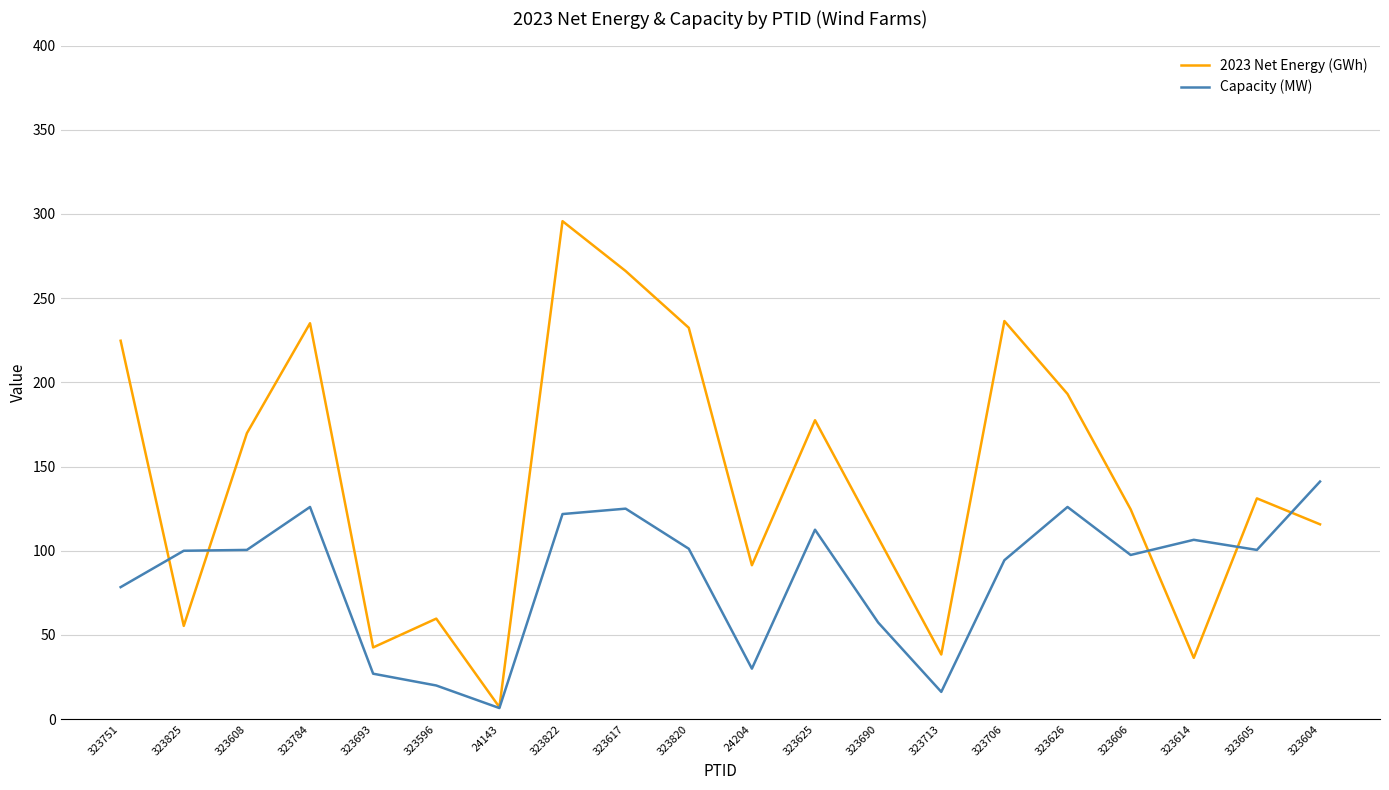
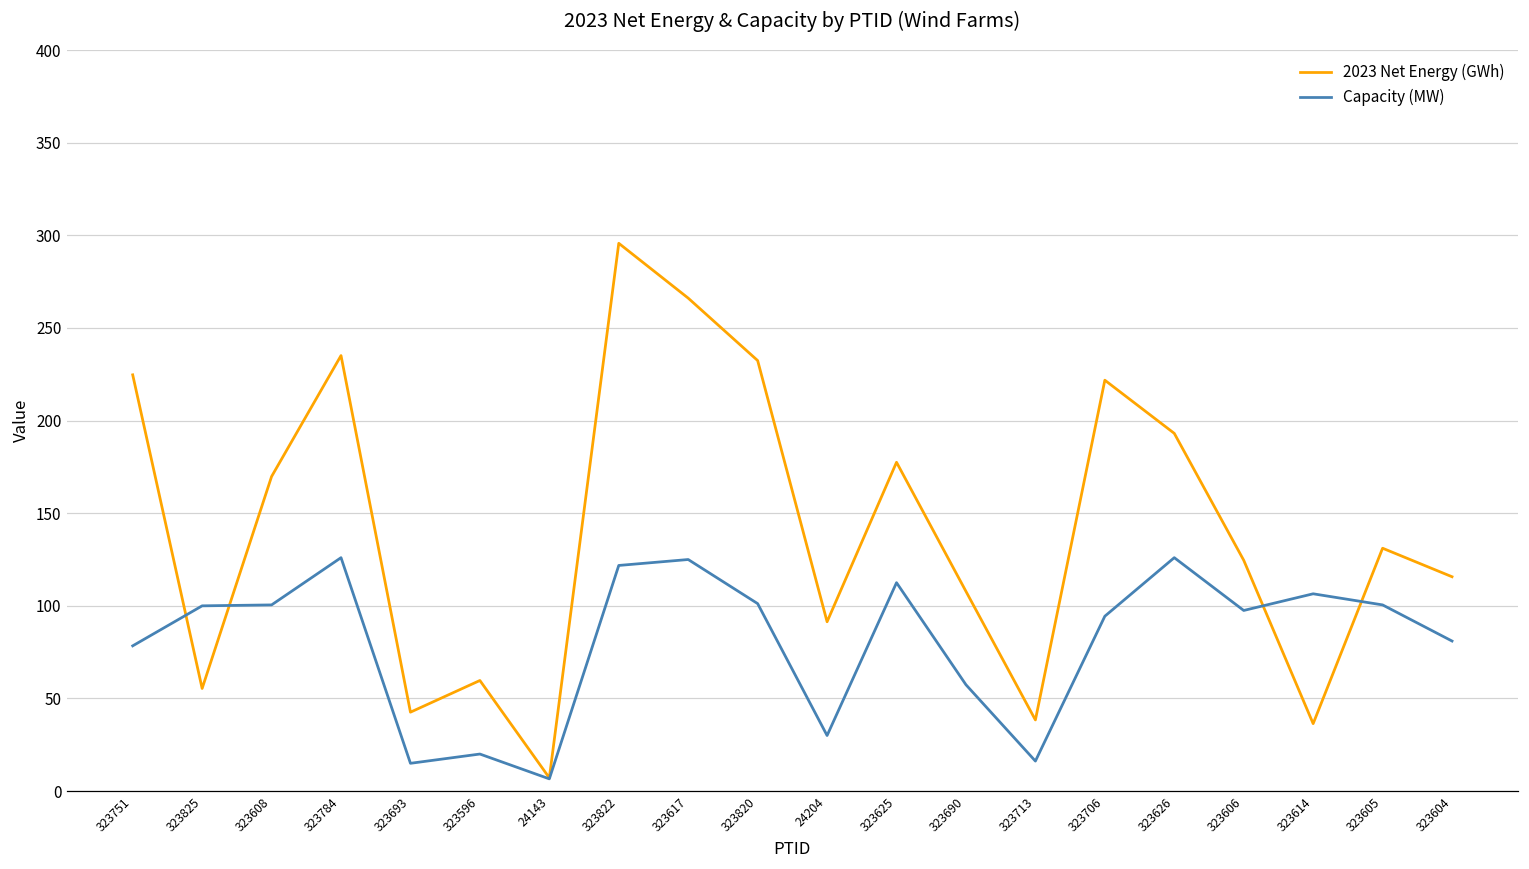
Capacity (MW), 323693: 27 -> 15
2023 Net Energy (GWh), 323706: 236 -> 222
Capacity (MW), 323604: 141 -> 81
